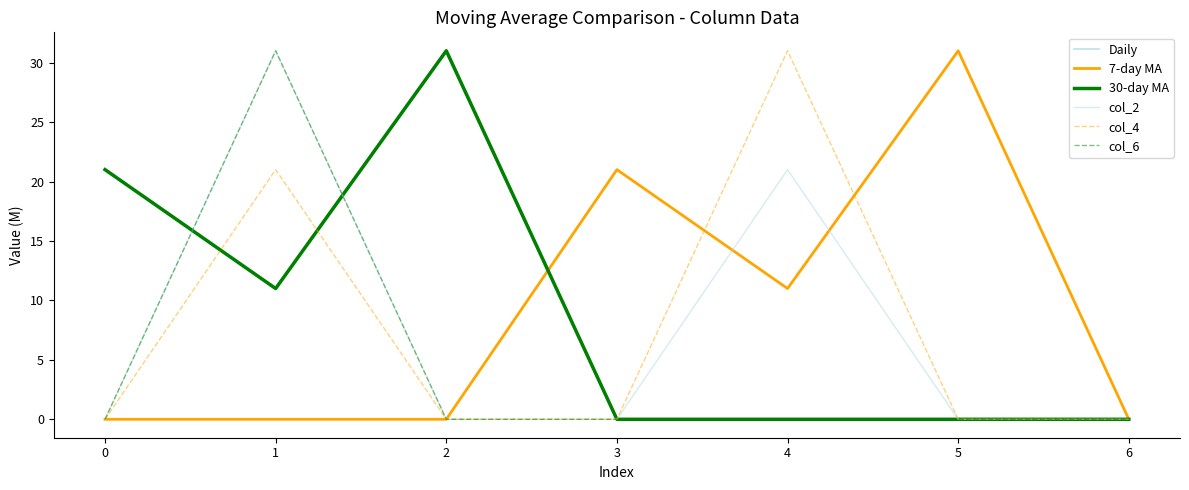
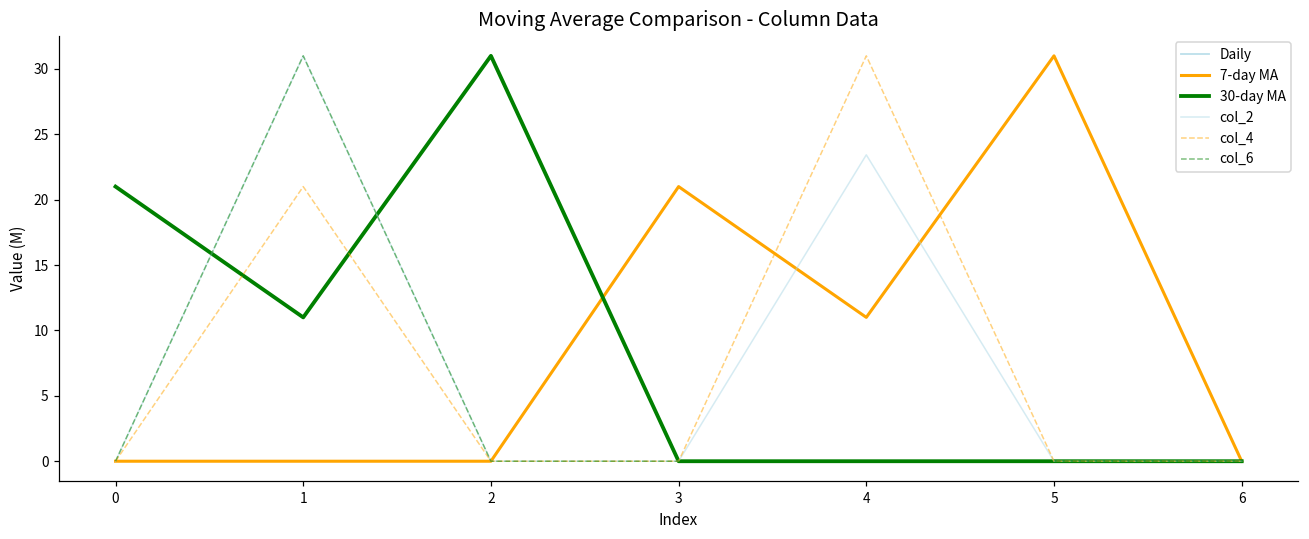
col_2, 4: 21.0 -> 23.4
